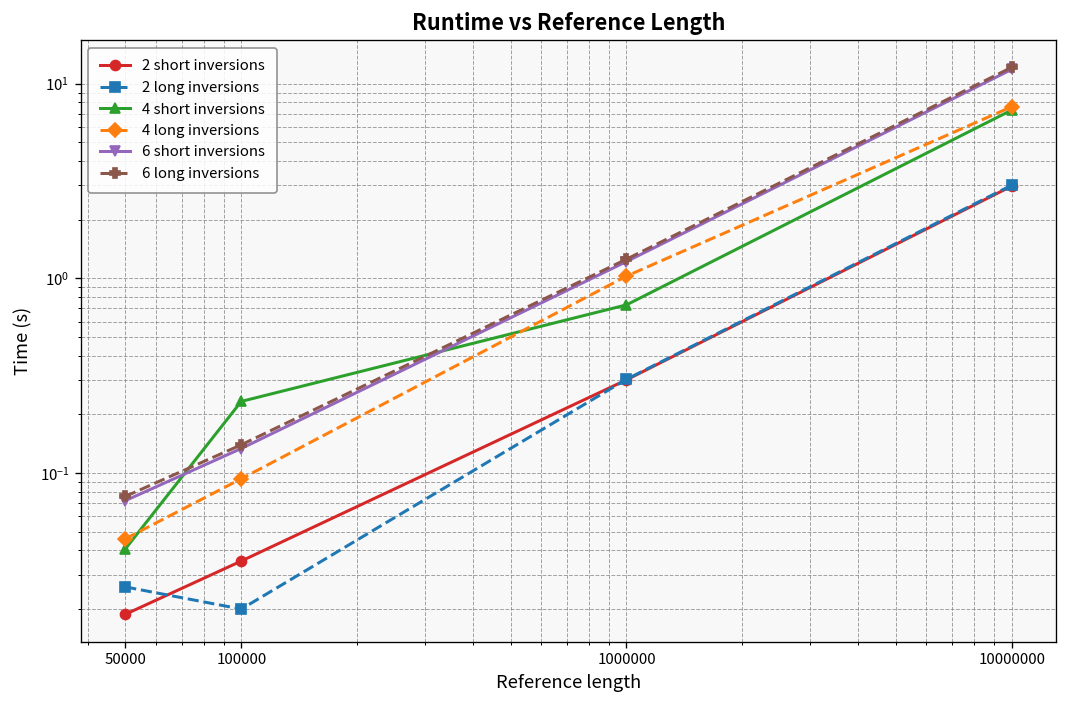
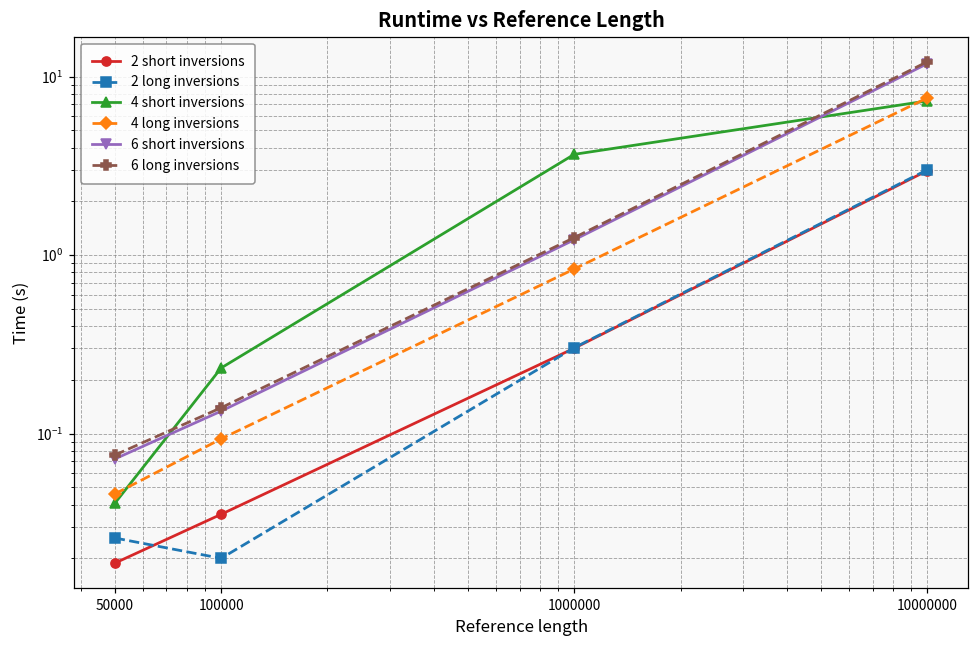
4 short inversions, 1000000: 0.7 -> 3.7
4 long inversions, 1000000: 1.0 -> 0.8
